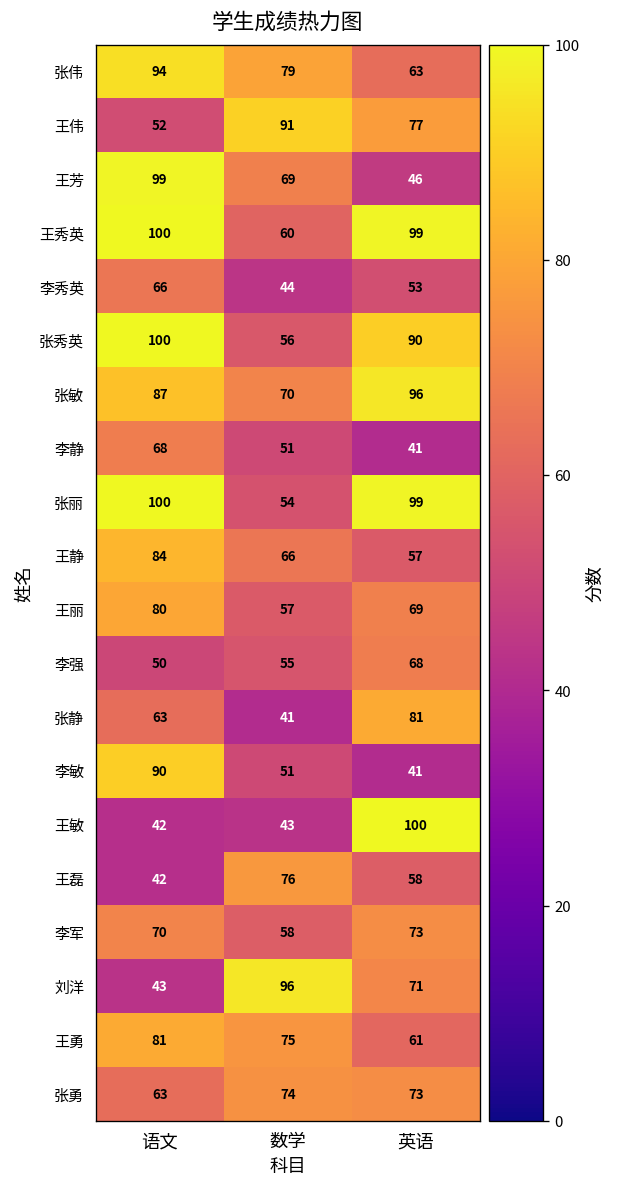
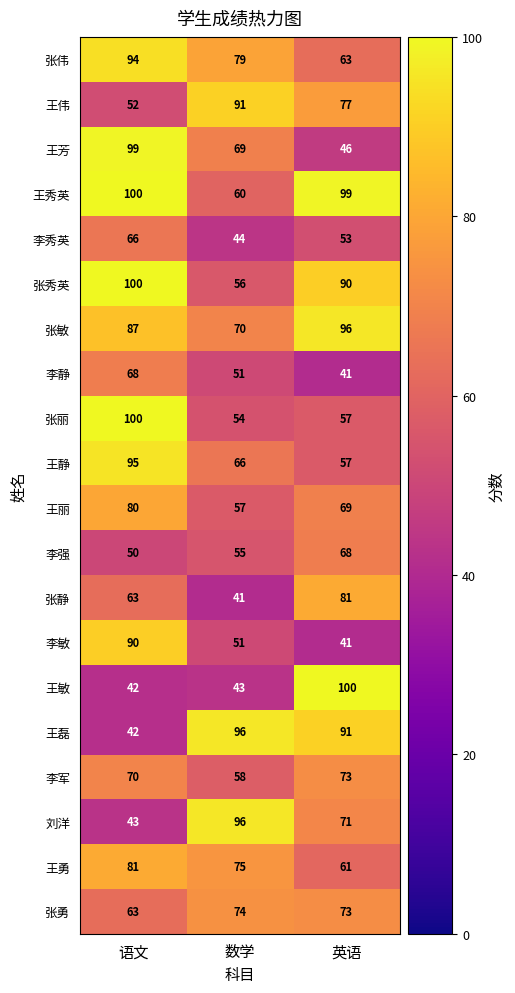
张丽, 英语: 99 -> 57
王静, 语文: 84 -> 95
王磊, 数学: 76 -> 96
王磊, 英语: 58 -> 91
